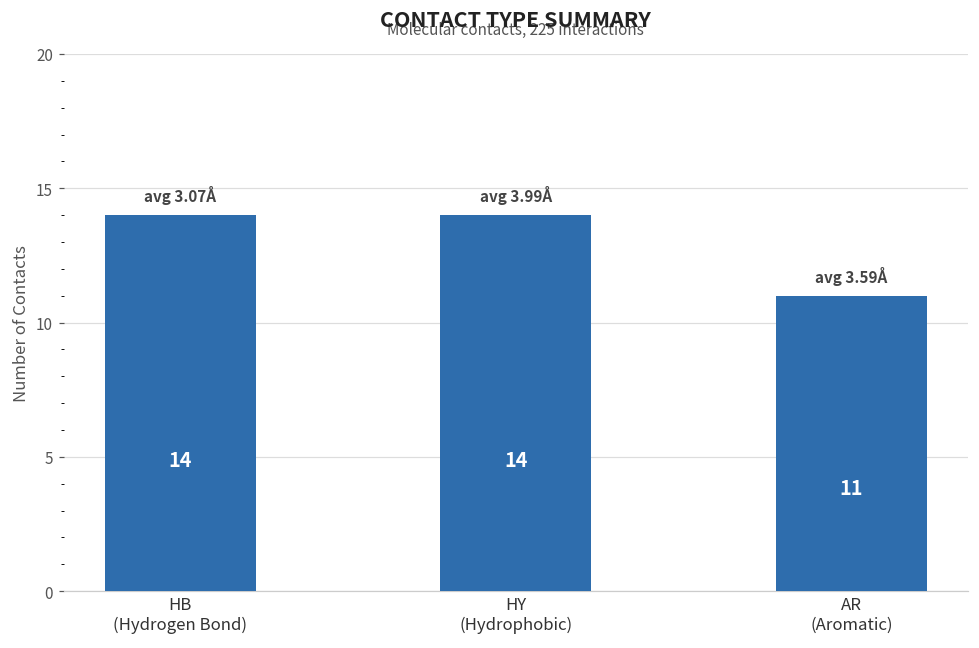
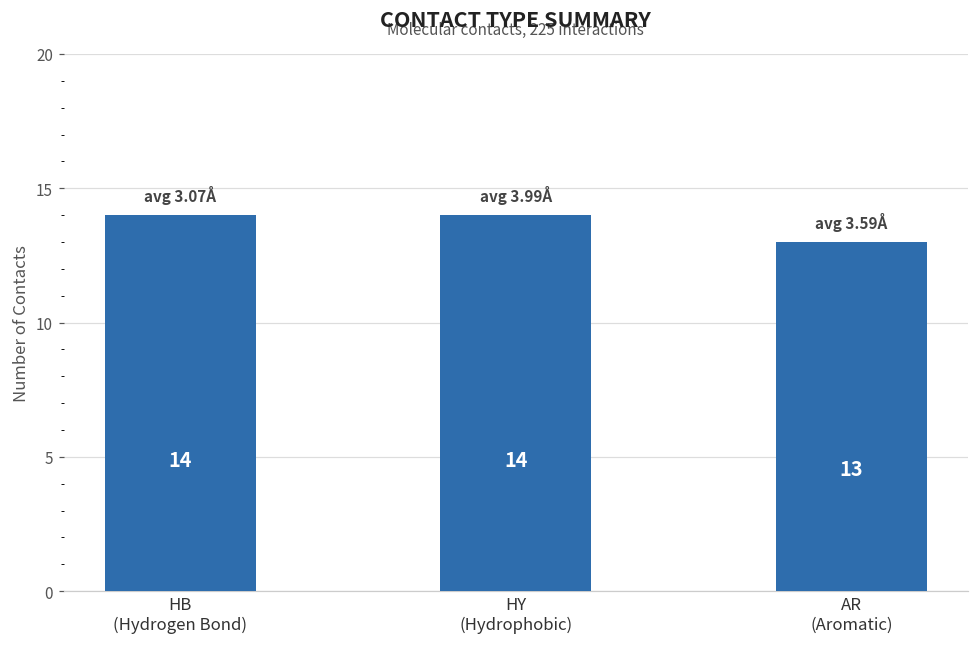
AR (Aromatic): 11 -> 13
